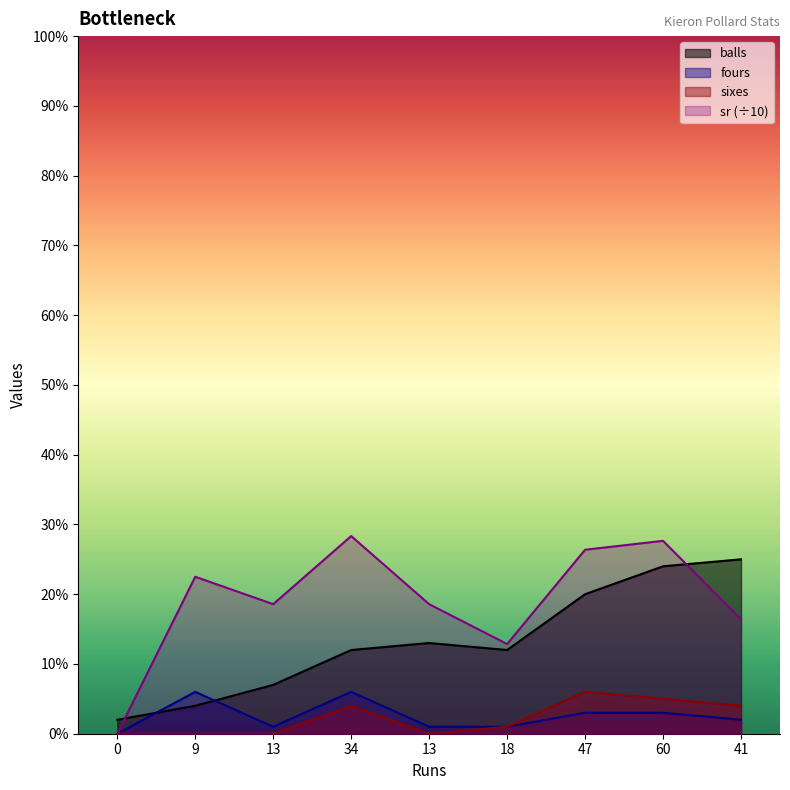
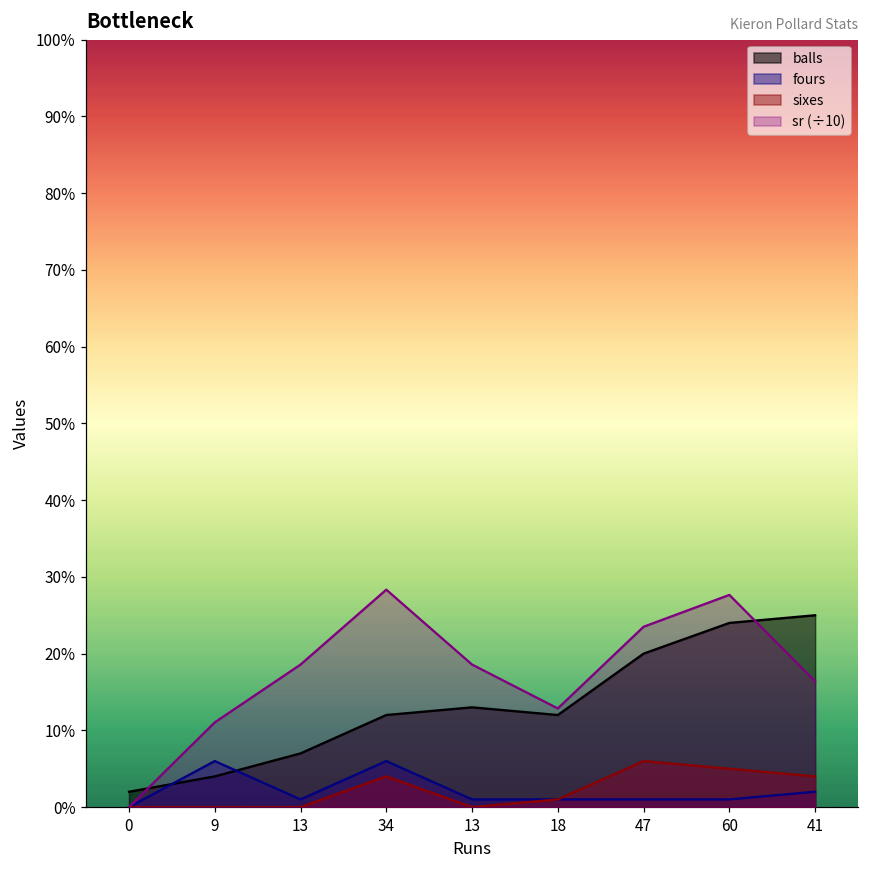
sr (÷10), 9: 23% -> 11%
fours, 47: 3% -> 1%
sr (÷10), 47: 26% -> 24%
fours, 60: 3% -> 1%
